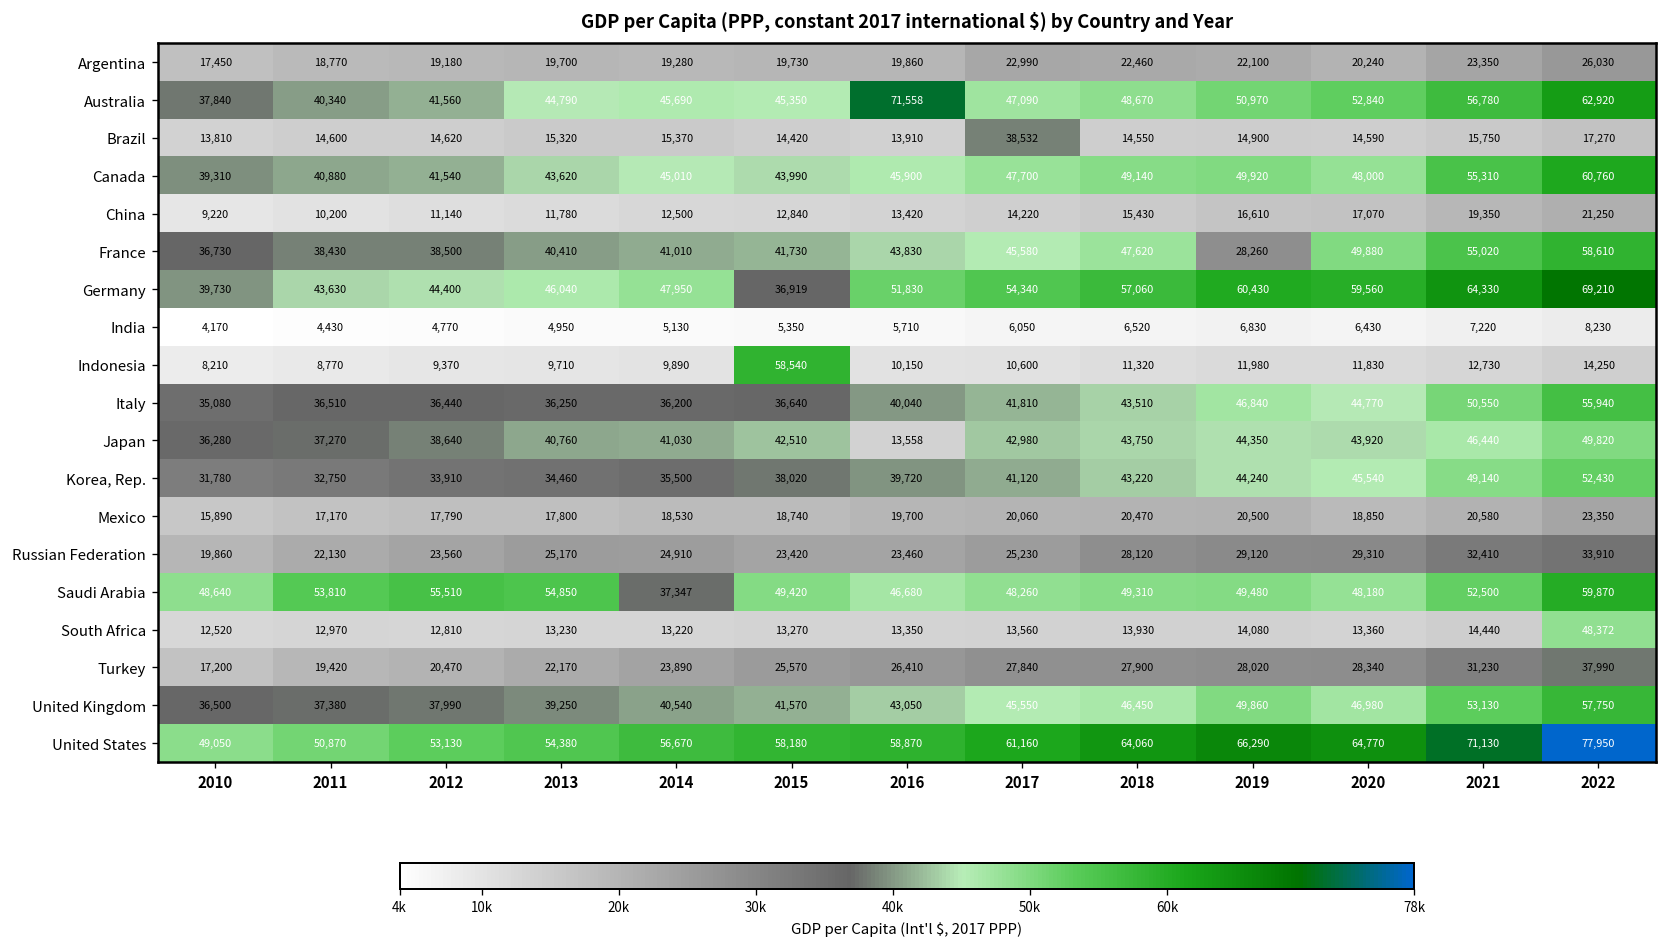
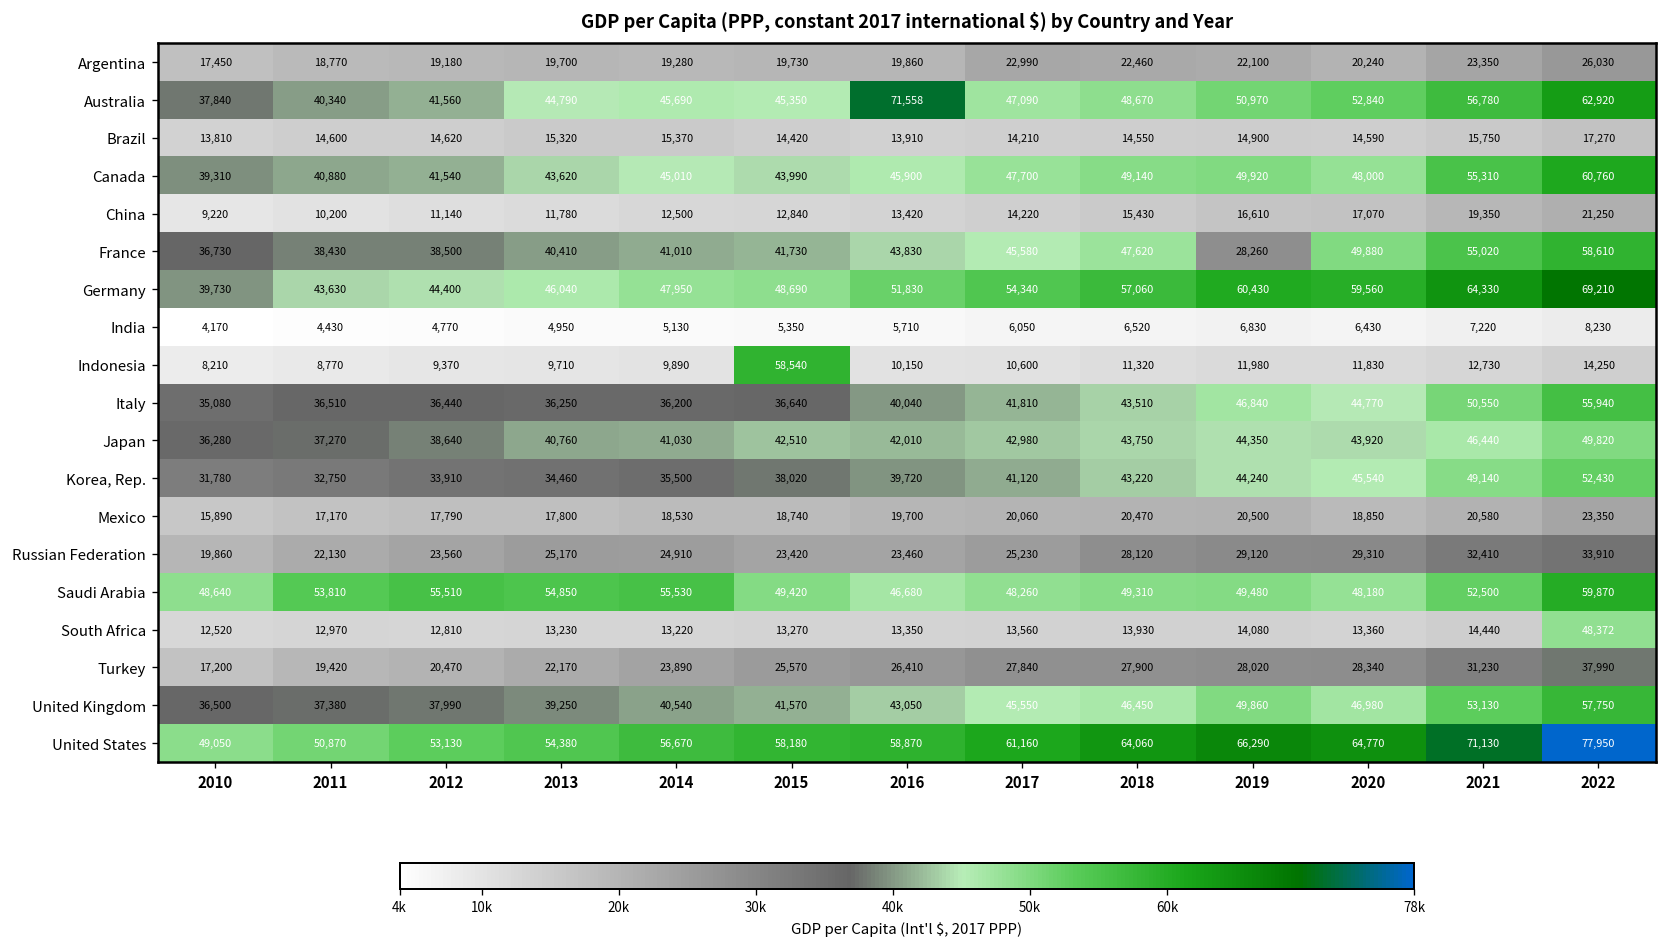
Brazil, 2017: 38,532 -> 14,210
Germany, 2015: 36,919 -> 48,690
Japan, 2016: 13,558 -> 42,010
Saudi Arabia, 2014: 37,347 -> 55,530
